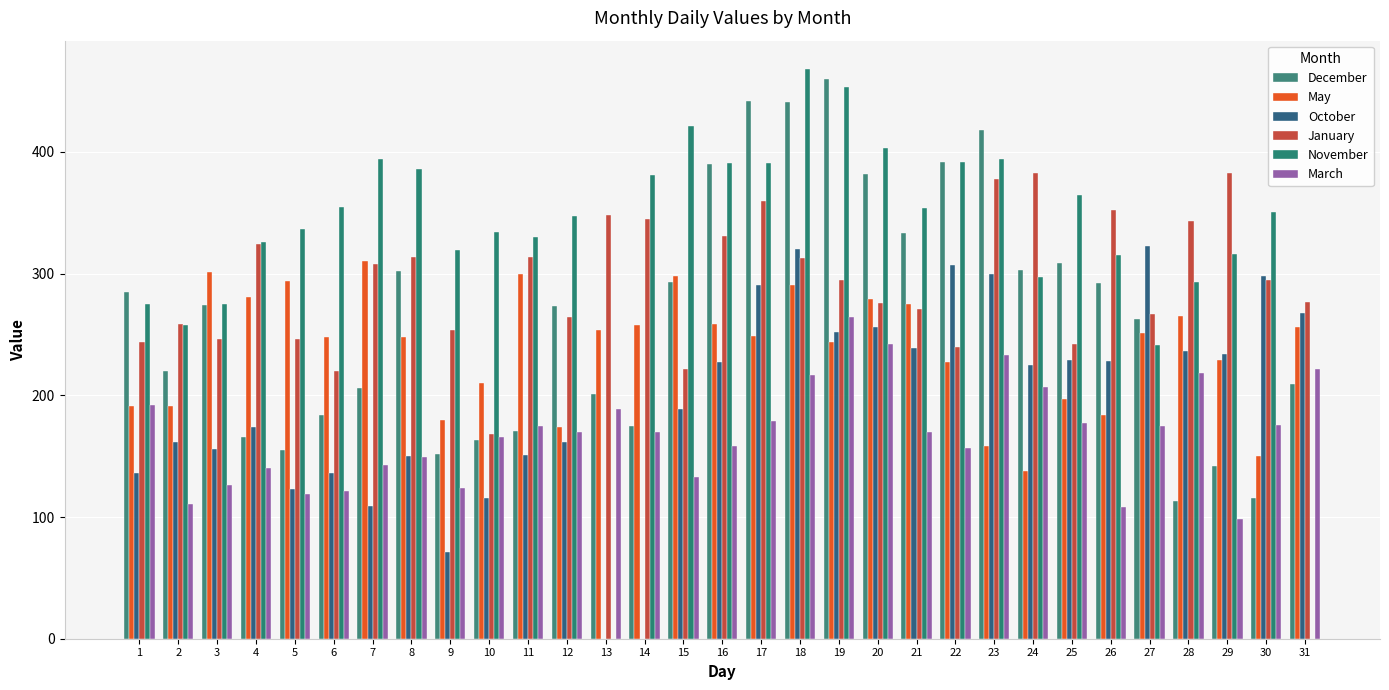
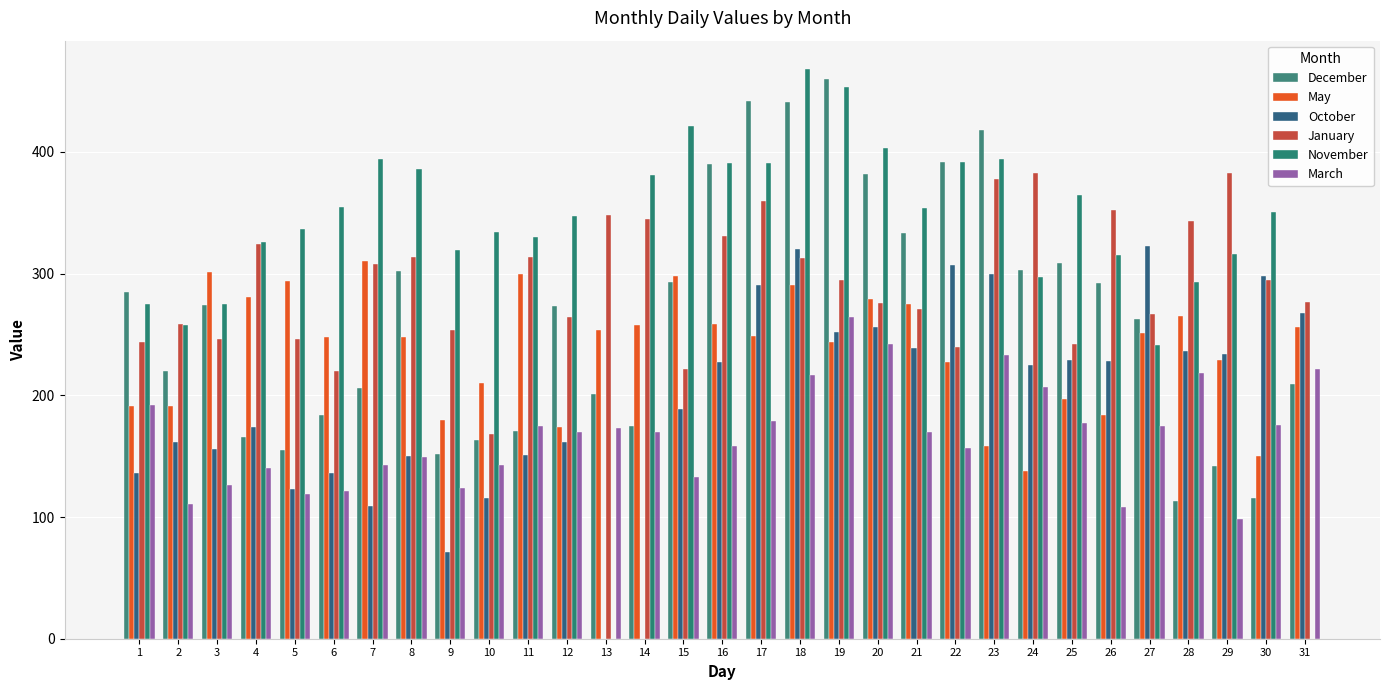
March, 10: 166 -> 143
March, 13: 189 -> 173
